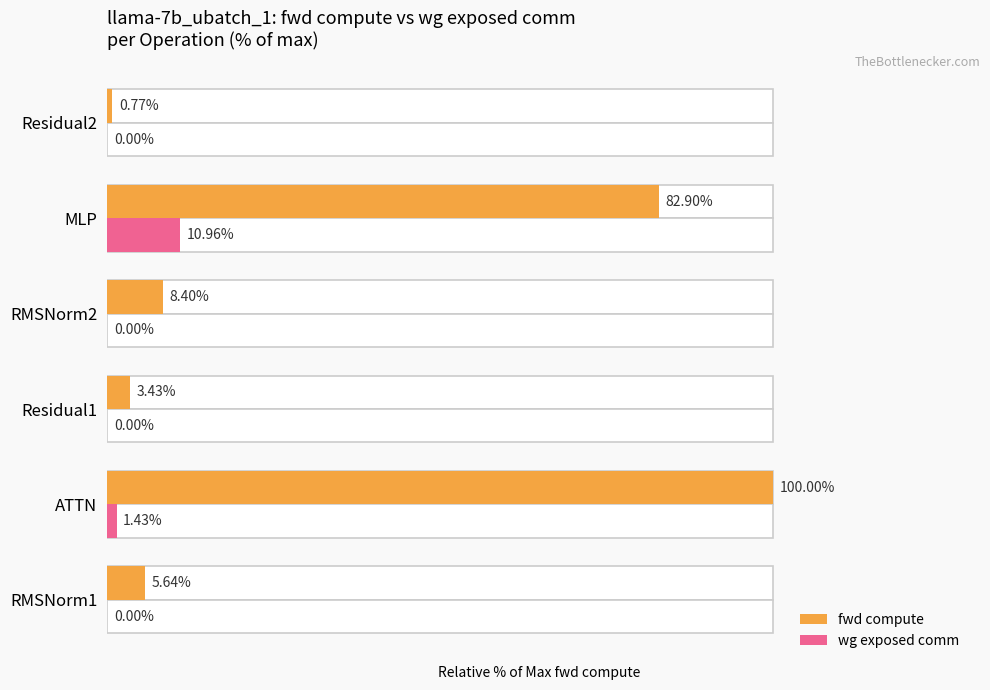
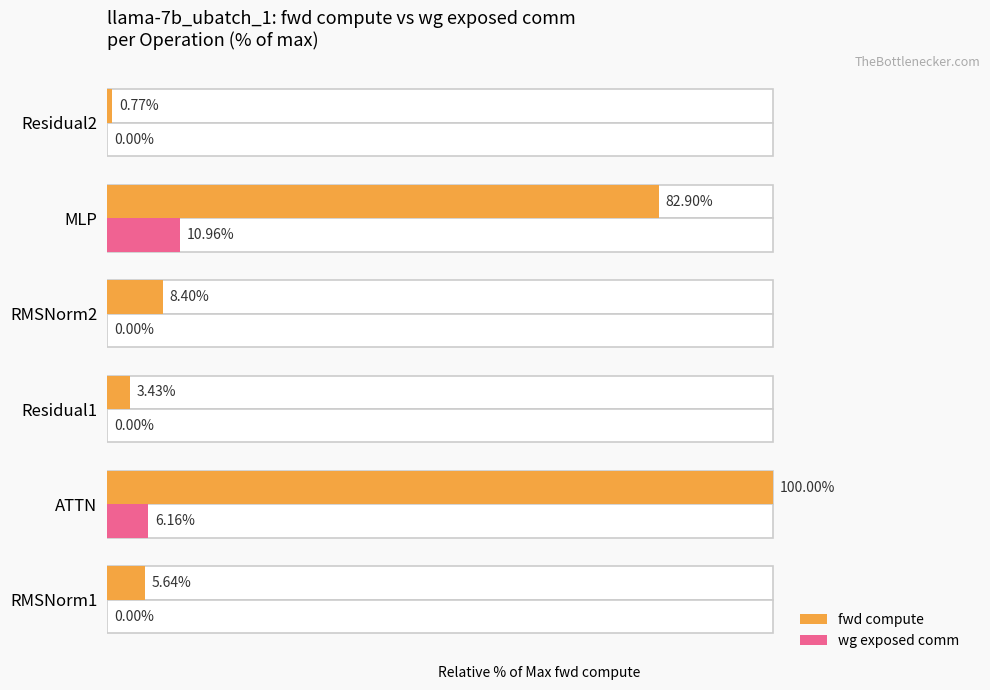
wg exposed comm, ATTN: 1.43% -> 6.16%
